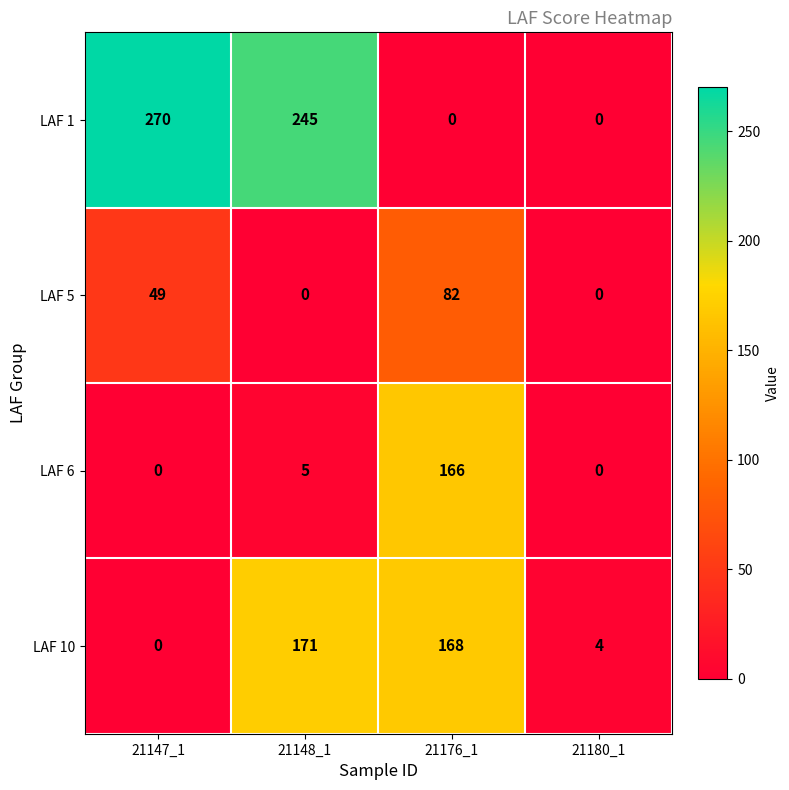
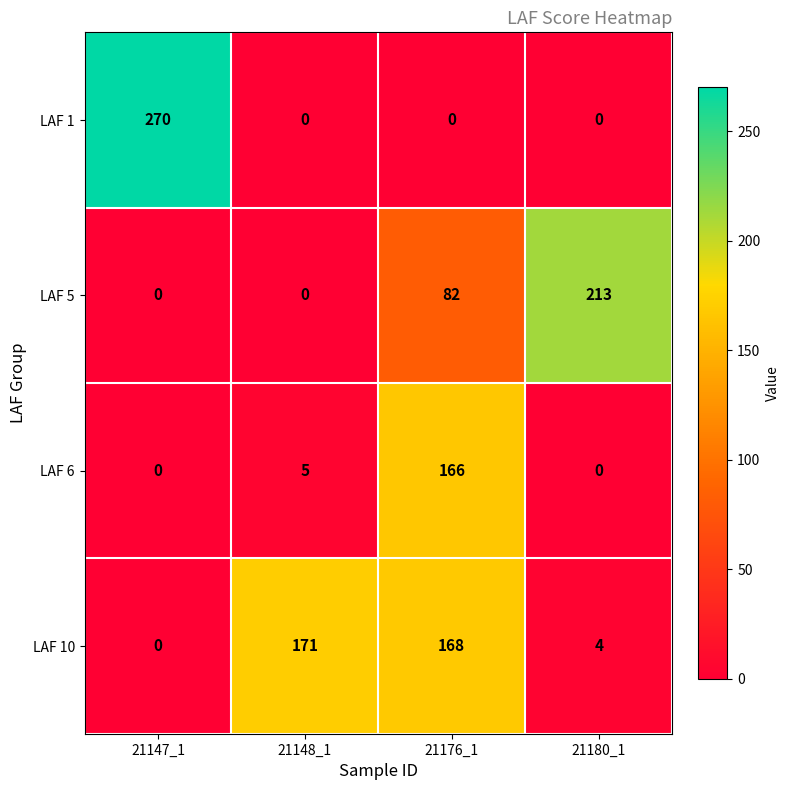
LAF 1, 21148_1: 245 -> 0
LAF 5, 21147_1: 49 -> 0
LAF 5, 21180_1: 0 -> 213
